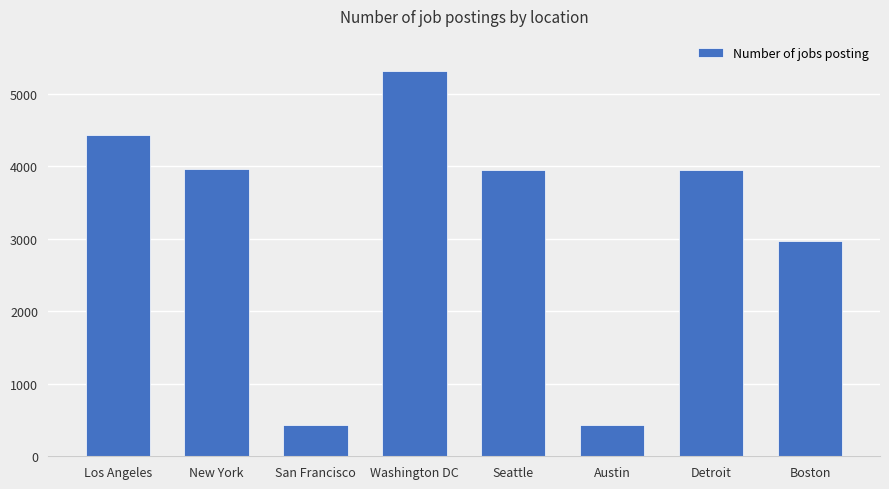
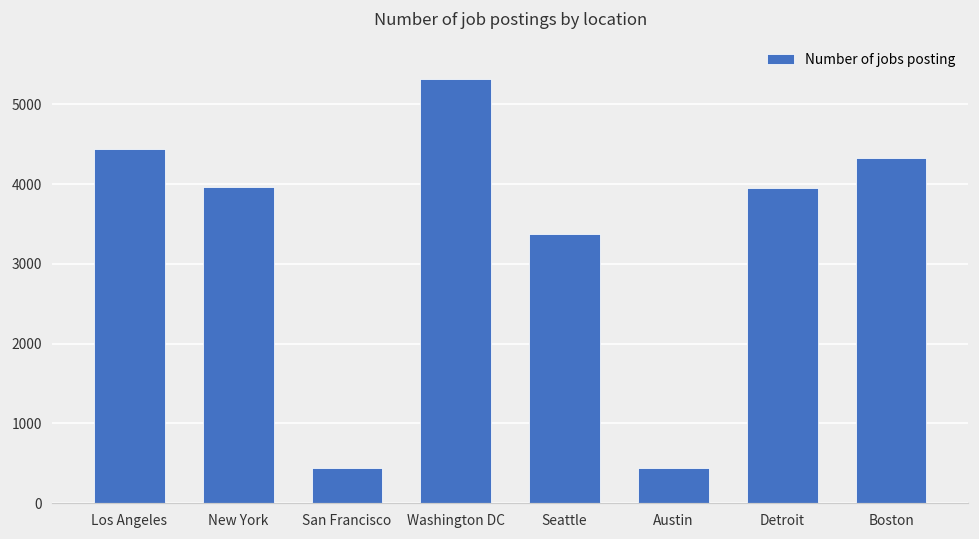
Seattle: 3900 -> 3400
Boston: 3000 -> 4300
